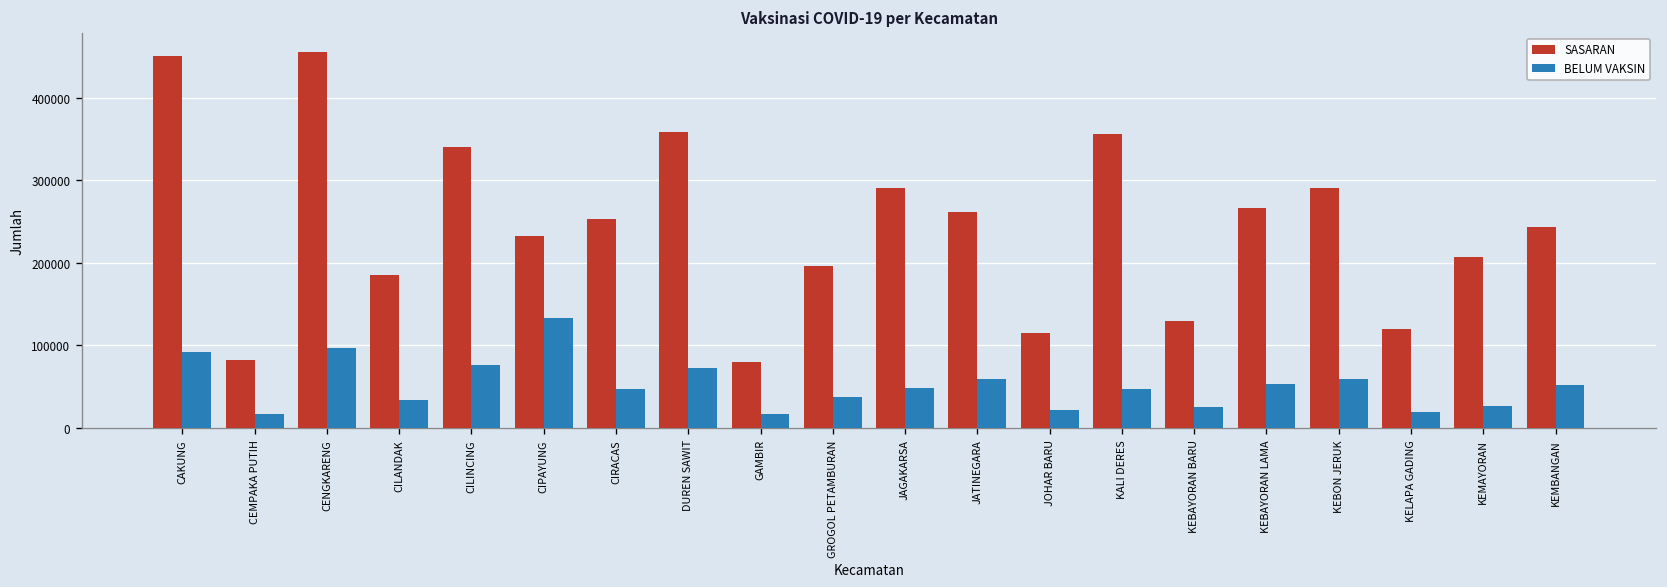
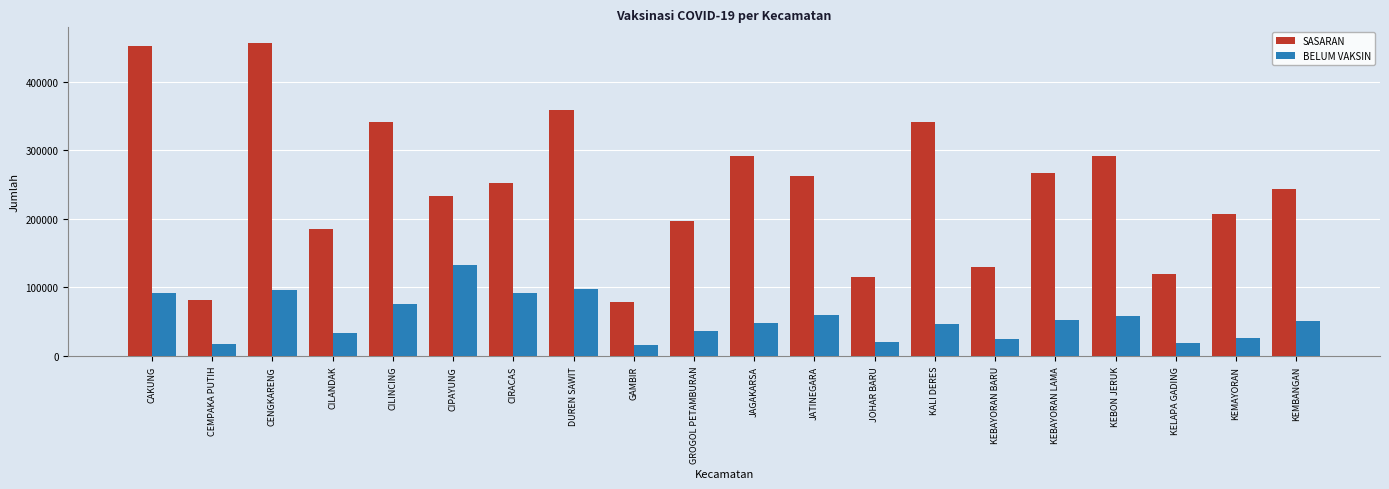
BELUM VAKSIN, CIRACAS: 50000 -> 90000
BELUM VAKSIN, DUREN SAWIT: 70000 -> 100000
SASARAN, KALI DERES: 360000 -> 340000
